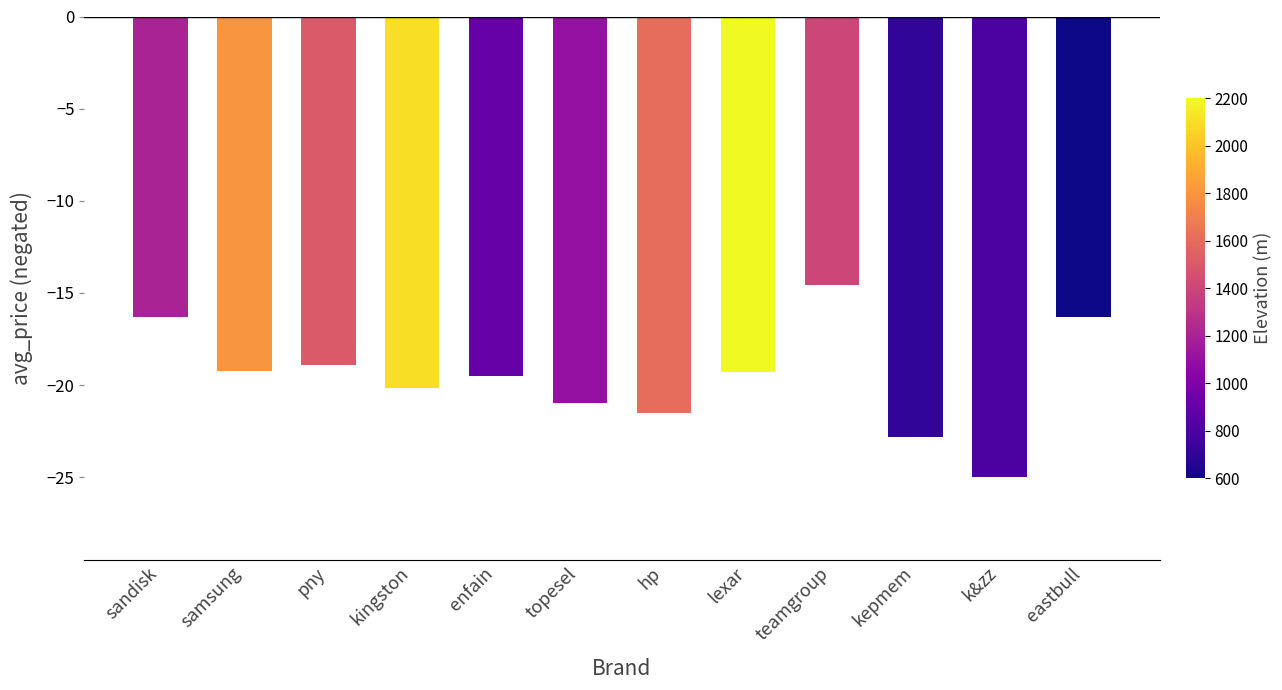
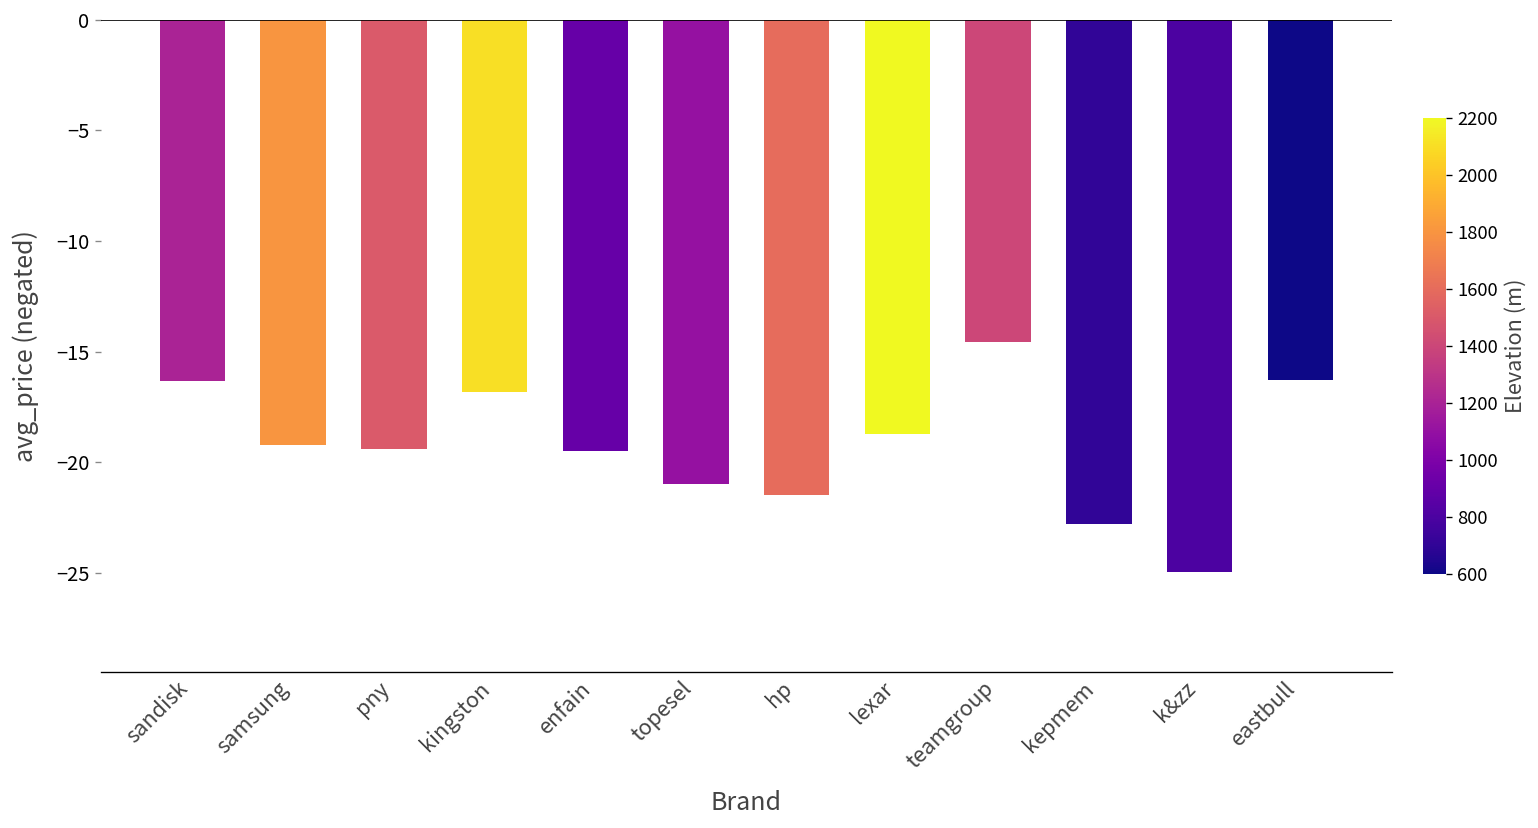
pny: -18.9 -> -19.4
kingston: -20.1 -> -16.8
lexar: -19.3 -> -18.8
